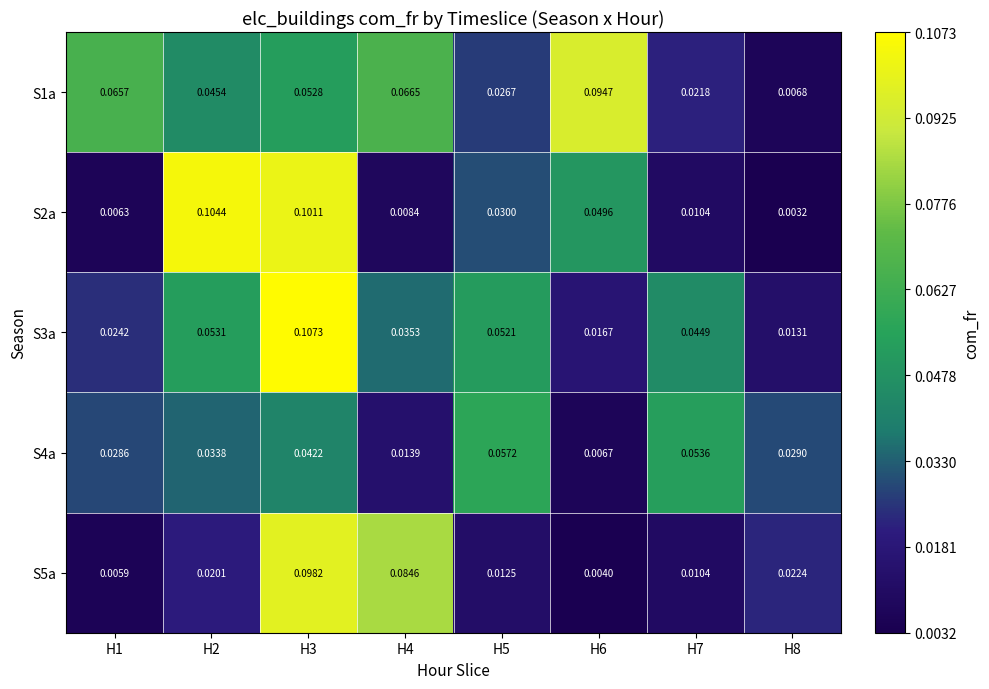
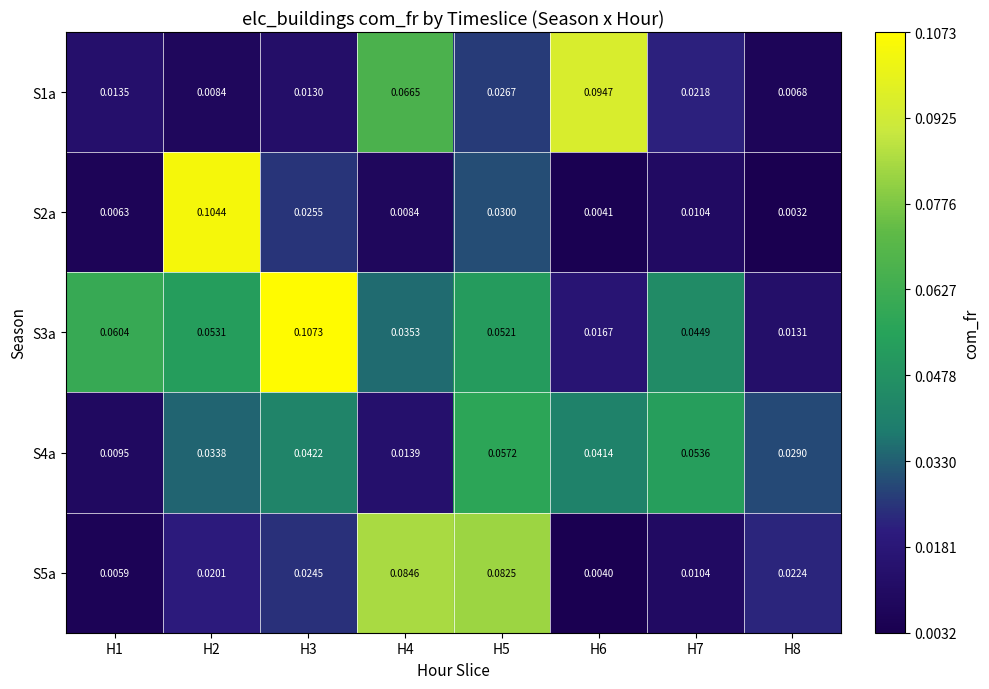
S1a, H1: 0.0657 -> 0.0135
S1a, H2: 0.0454 -> 0.0084
S1a, H3: 0.0528 -> 0.0130
S2a, H3: 0.1011 -> 0.0255
S2a, H6: 0.0496 -> 0.0041
S3a, H1: 0.0242 -> 0.0604
S4a, H1: 0.0286 -> 0.0095
S4a, H6: 0.0067 -> 0.0414
S5a, H3: 0.0982 -> 0.0245
S5a, H5: 0.0125 -> 0.0825
